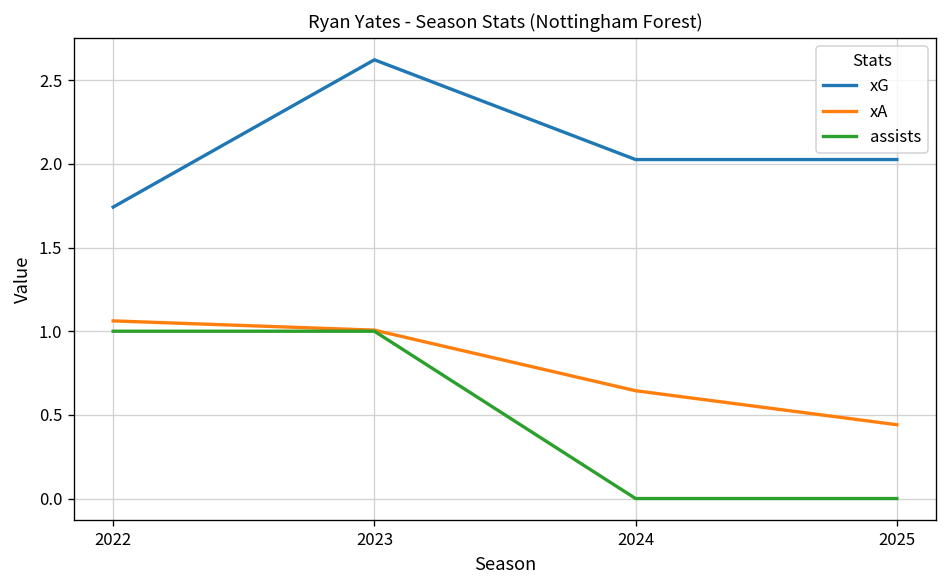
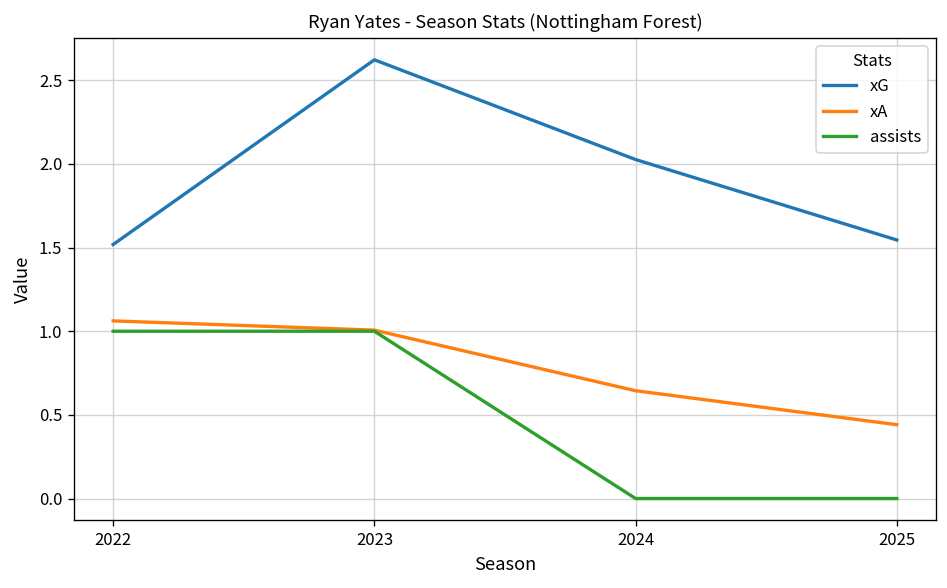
xG, 2022: 1.74 -> 1.52
xG, 2025: 2.03 -> 1.55
